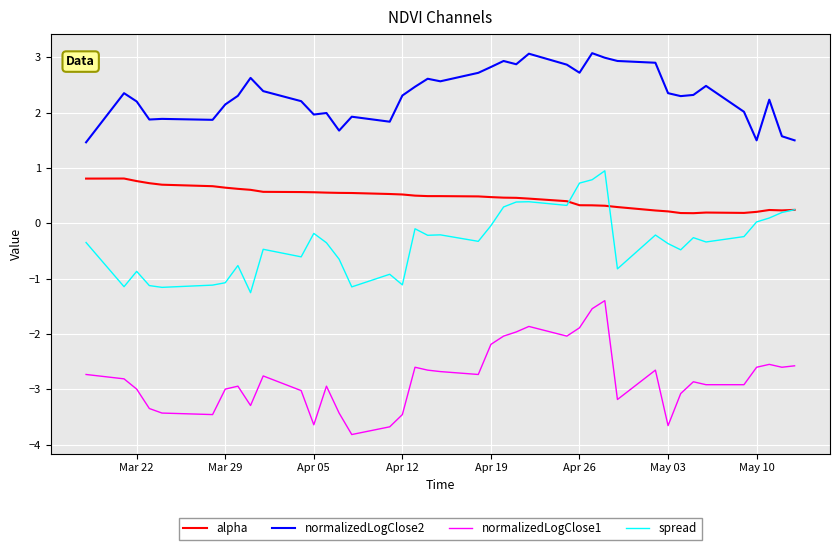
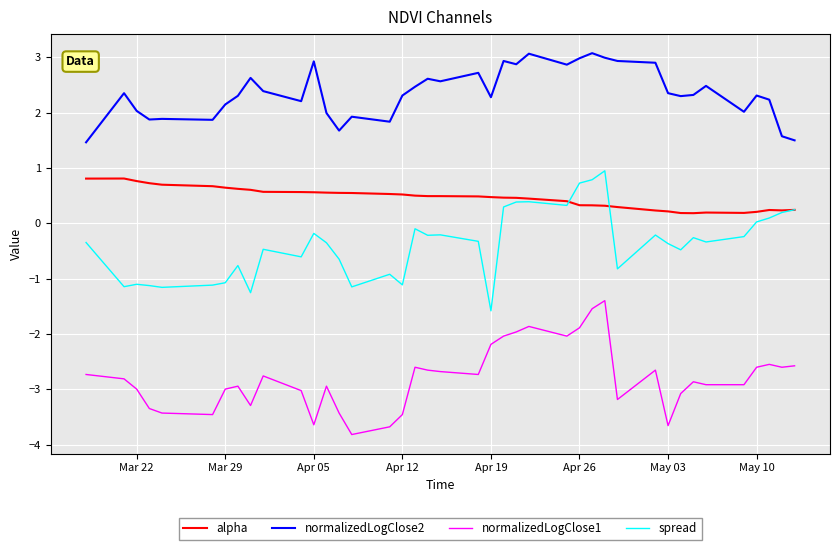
normalizedLogClose2, Mar 22: 2.2 -> 2.0
spread, Mar 22: -0.9 -> -1.1
normalizedLogClose2, Apr 05: 2.0 -> 2.9
normalizedLogClose2, Apr 19: 2.8 -> 2.3
spread, Apr 19: 0.0 -> -1.6
normalizedLogClose2, Apr 26: 2.7 -> 3.0
normalizedLogClose2, May 10: 1.5 -> 2.3
